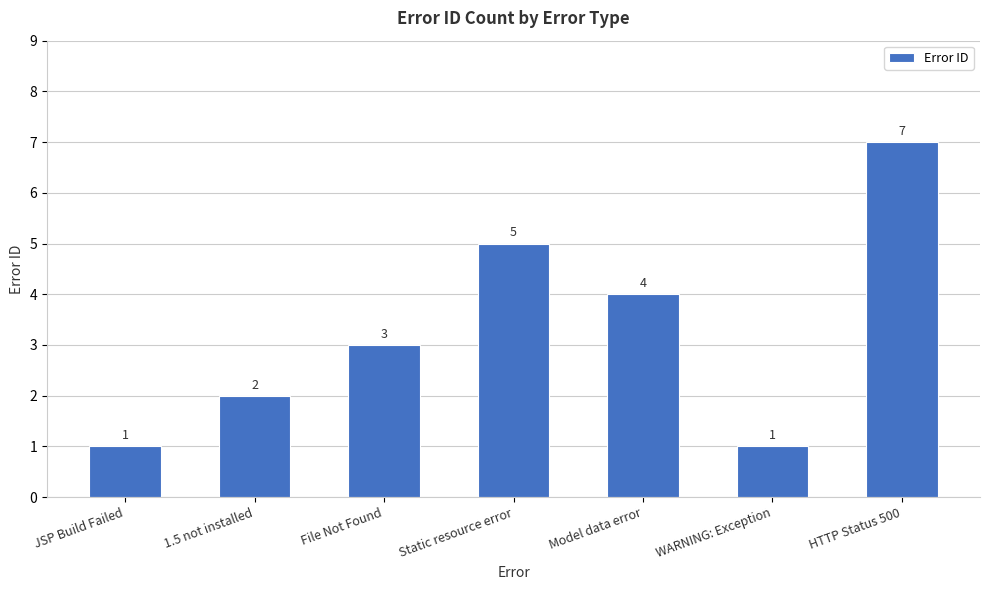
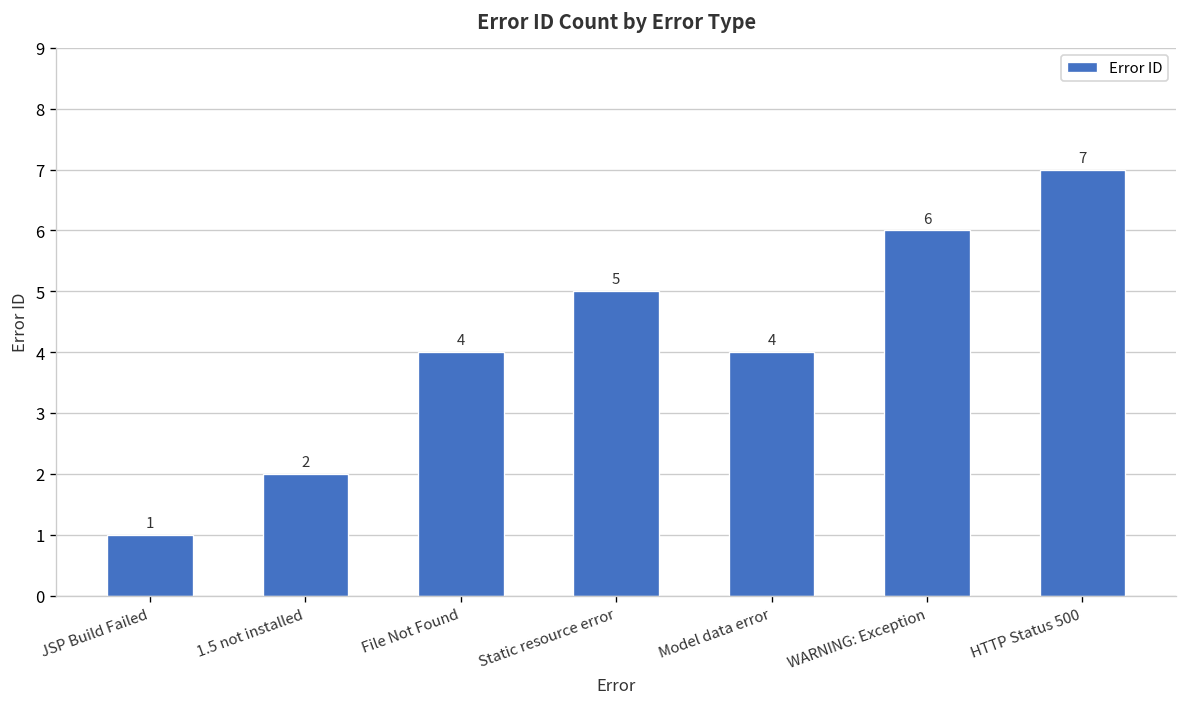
File Not Found: 3 -> 4
WARNING: Exception: 1 -> 6
